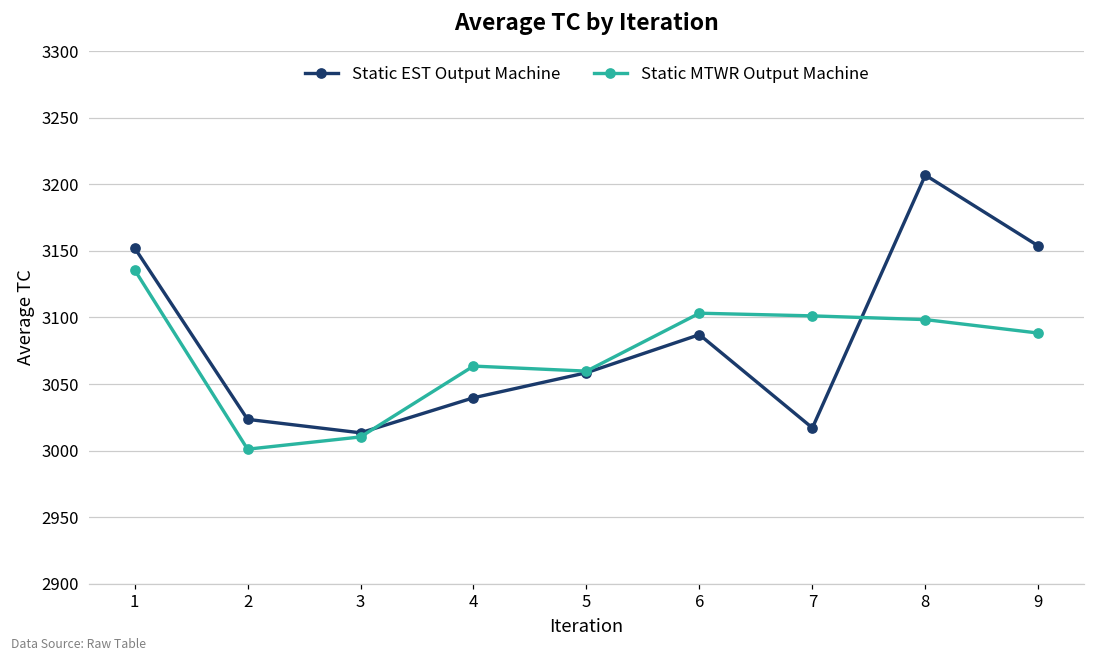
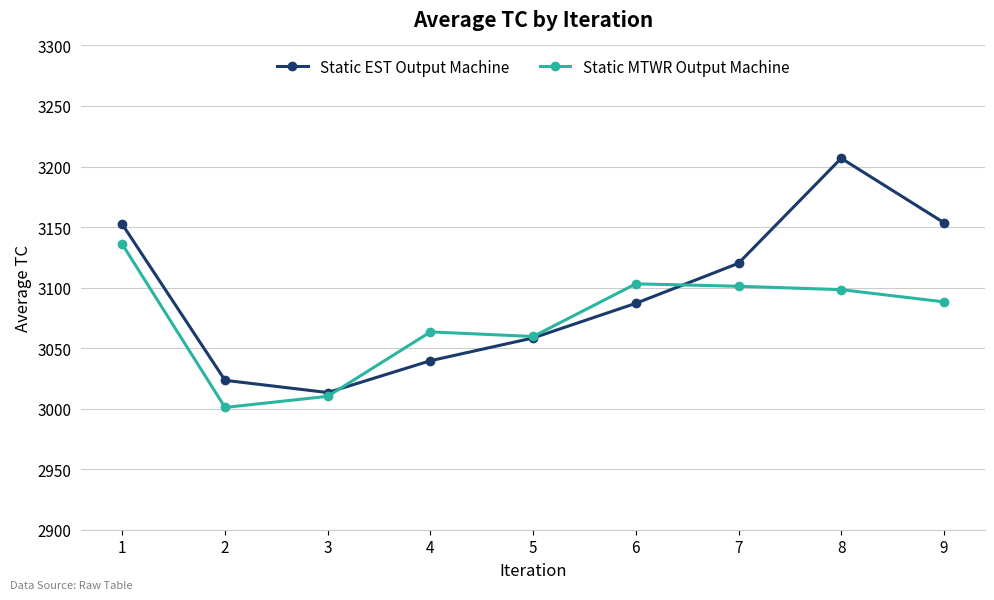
Static EST Output Machine, 7: 3017 -> 3120
